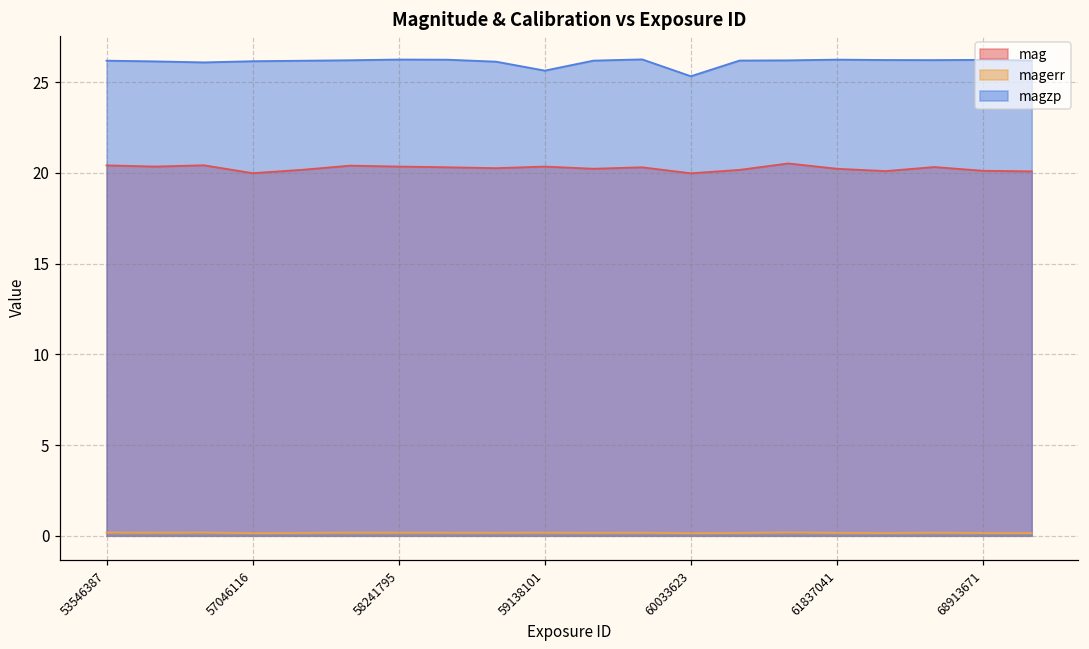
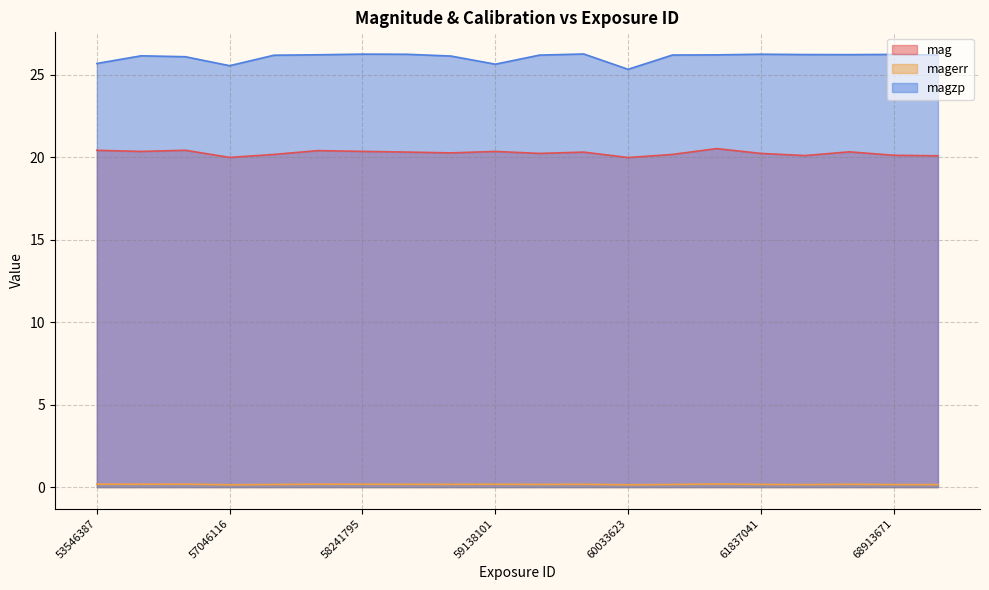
magzp, 53546387: 26.2 -> 25.7
magzp, 57046116: 26.2 -> 25.5
